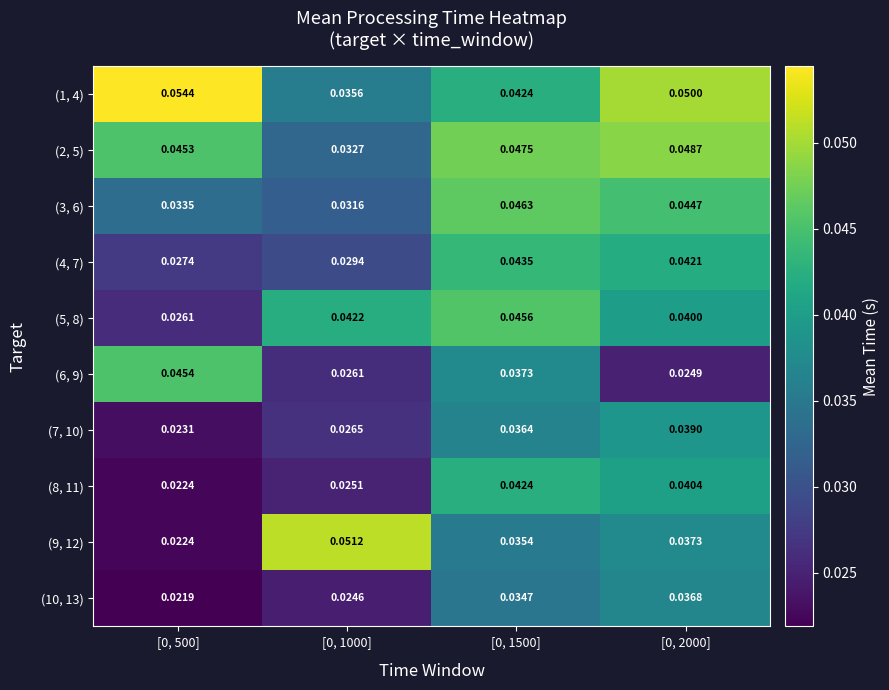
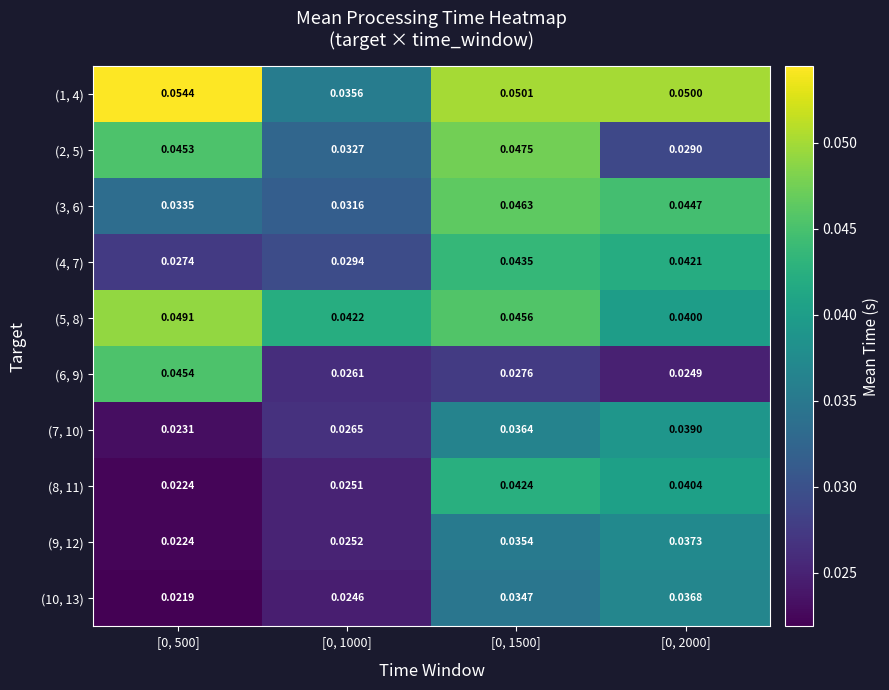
(1, 4), [0, 1500]: 0.0424 -> 0.0501
(2, 5), [0, 2000]: 0.0487 -> 0.0290
(5, 8), [0, 500]: 0.0261 -> 0.0491
(6, 9), [0, 1500]: 0.0373 -> 0.0276
(9, 12), [0, 1000]: 0.0512 -> 0.0252
